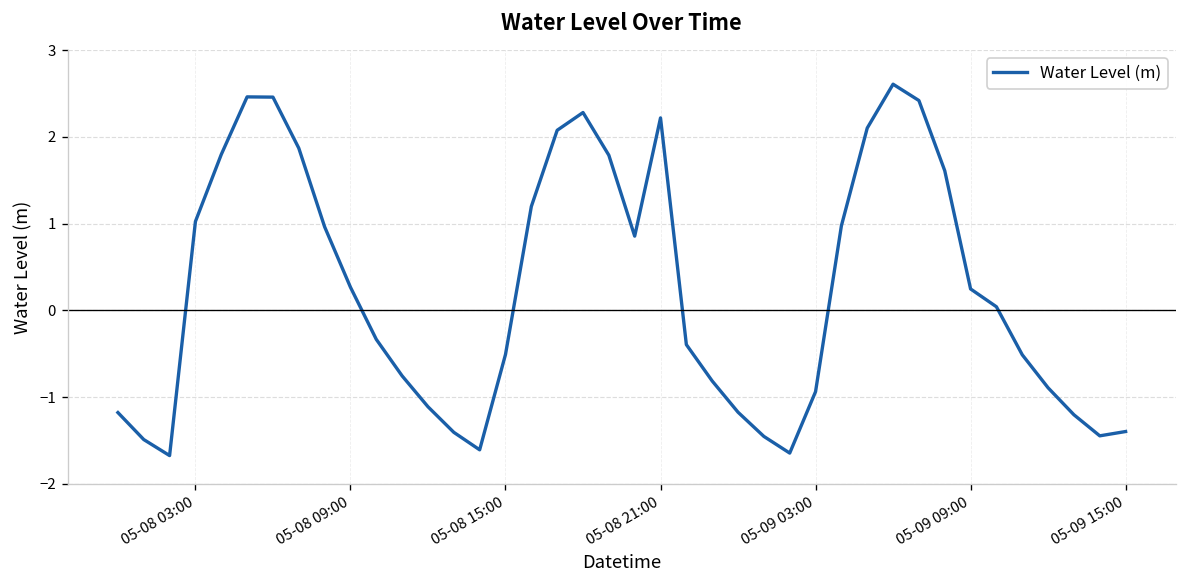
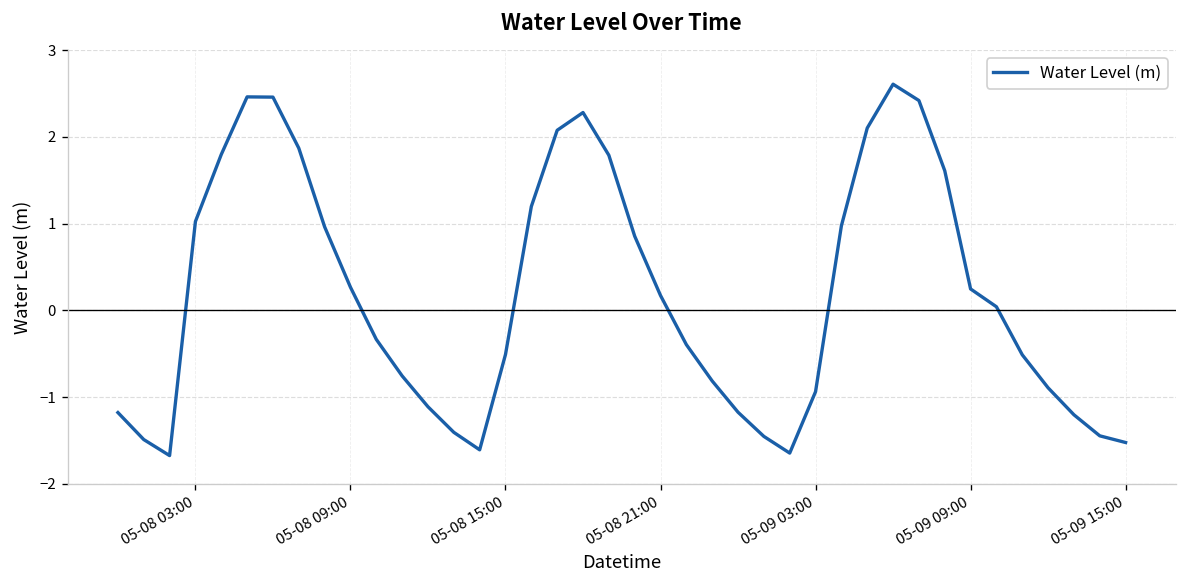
05-08 21:00: 2.2 -> 0.2
05-09 15:00: -1.4 -> -1.5
